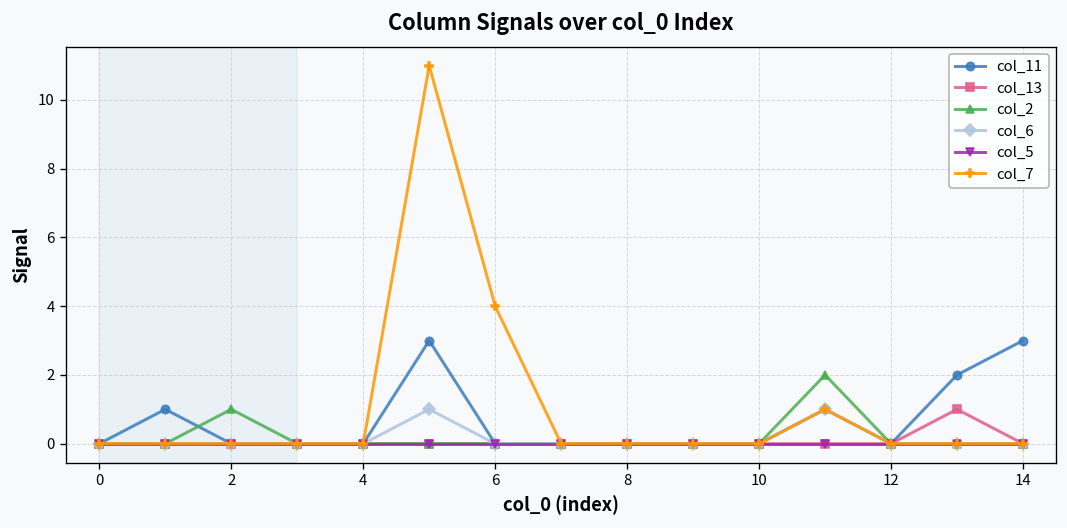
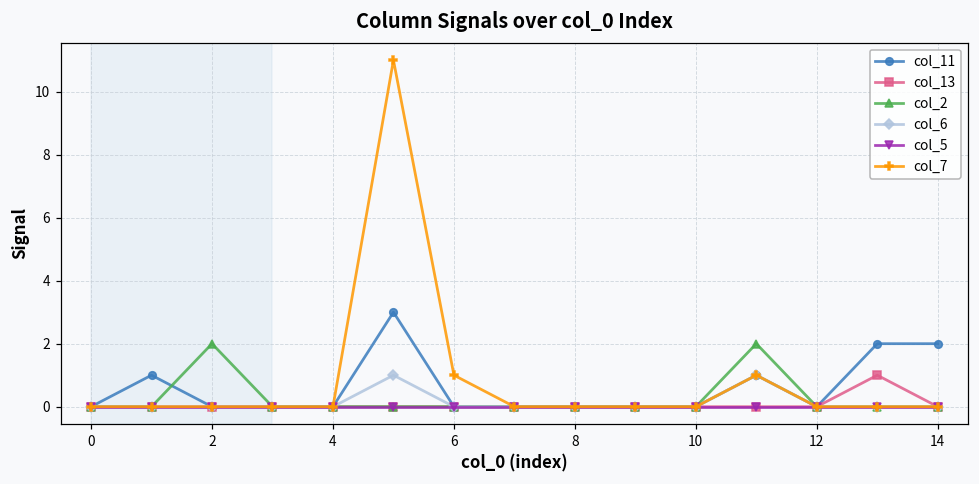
col_2, 2: 1 -> 2
col_7, 6: 4 -> 1
col_11, 14: 3 -> 2
